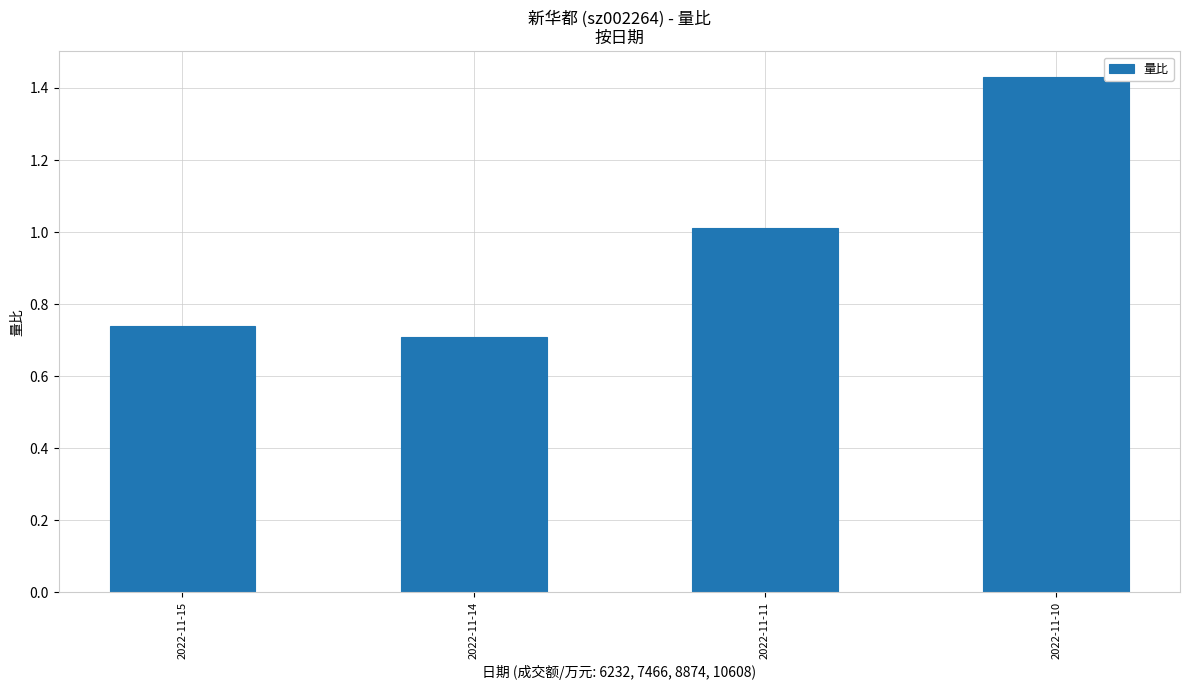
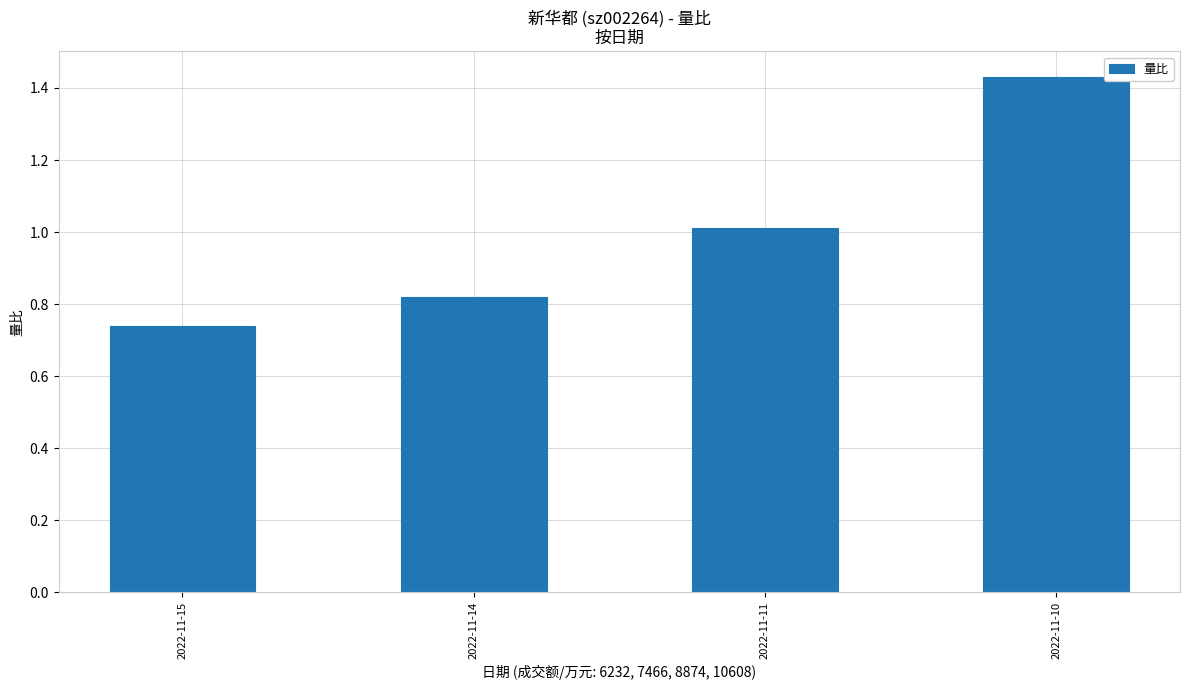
2022-11-14: 0.71 -> 0.82
